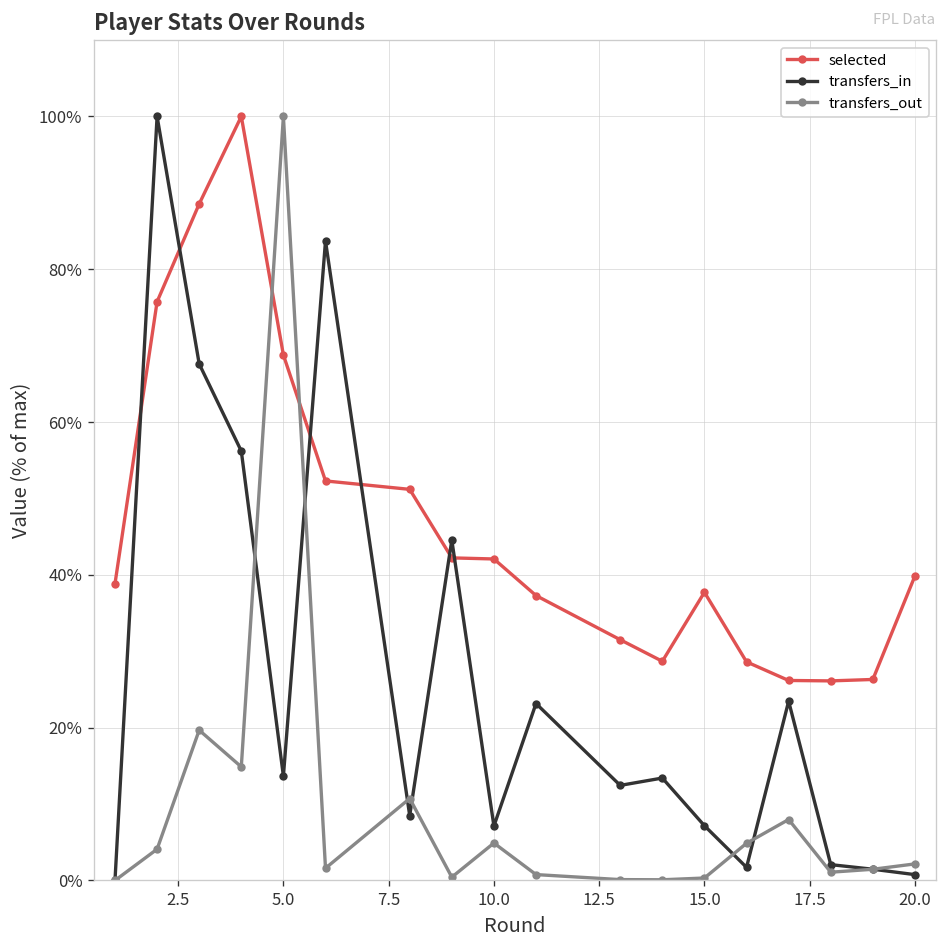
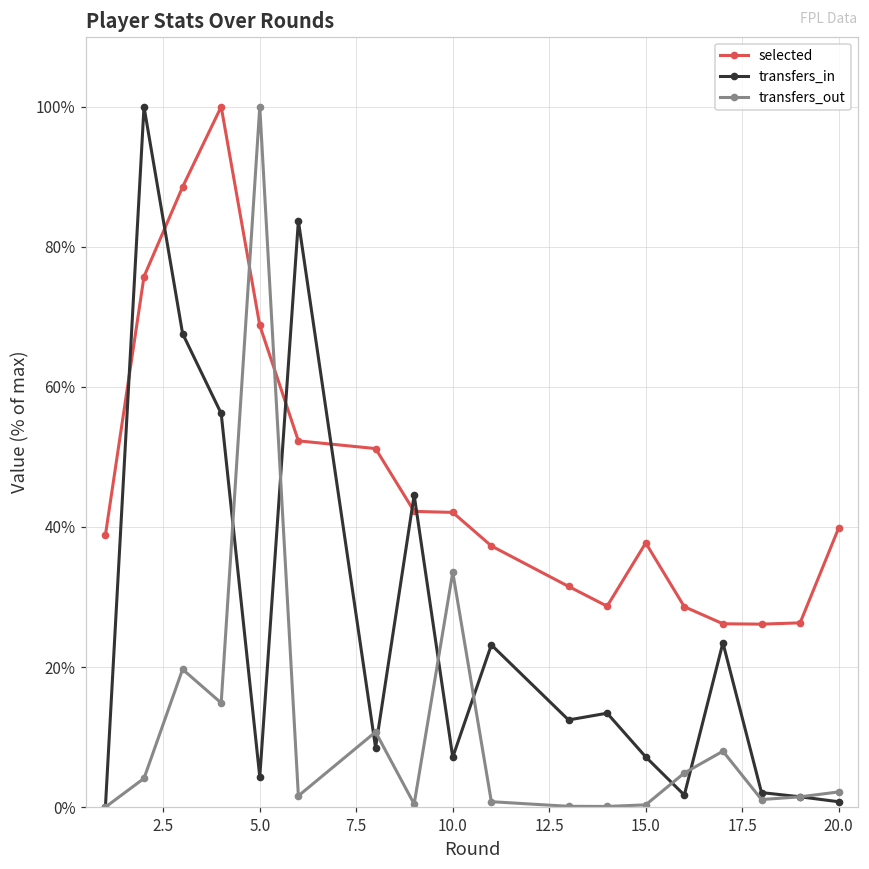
transfers_in, 5.0: 14% -> 4%
transfers_out, 10.0: 5% -> 34%
